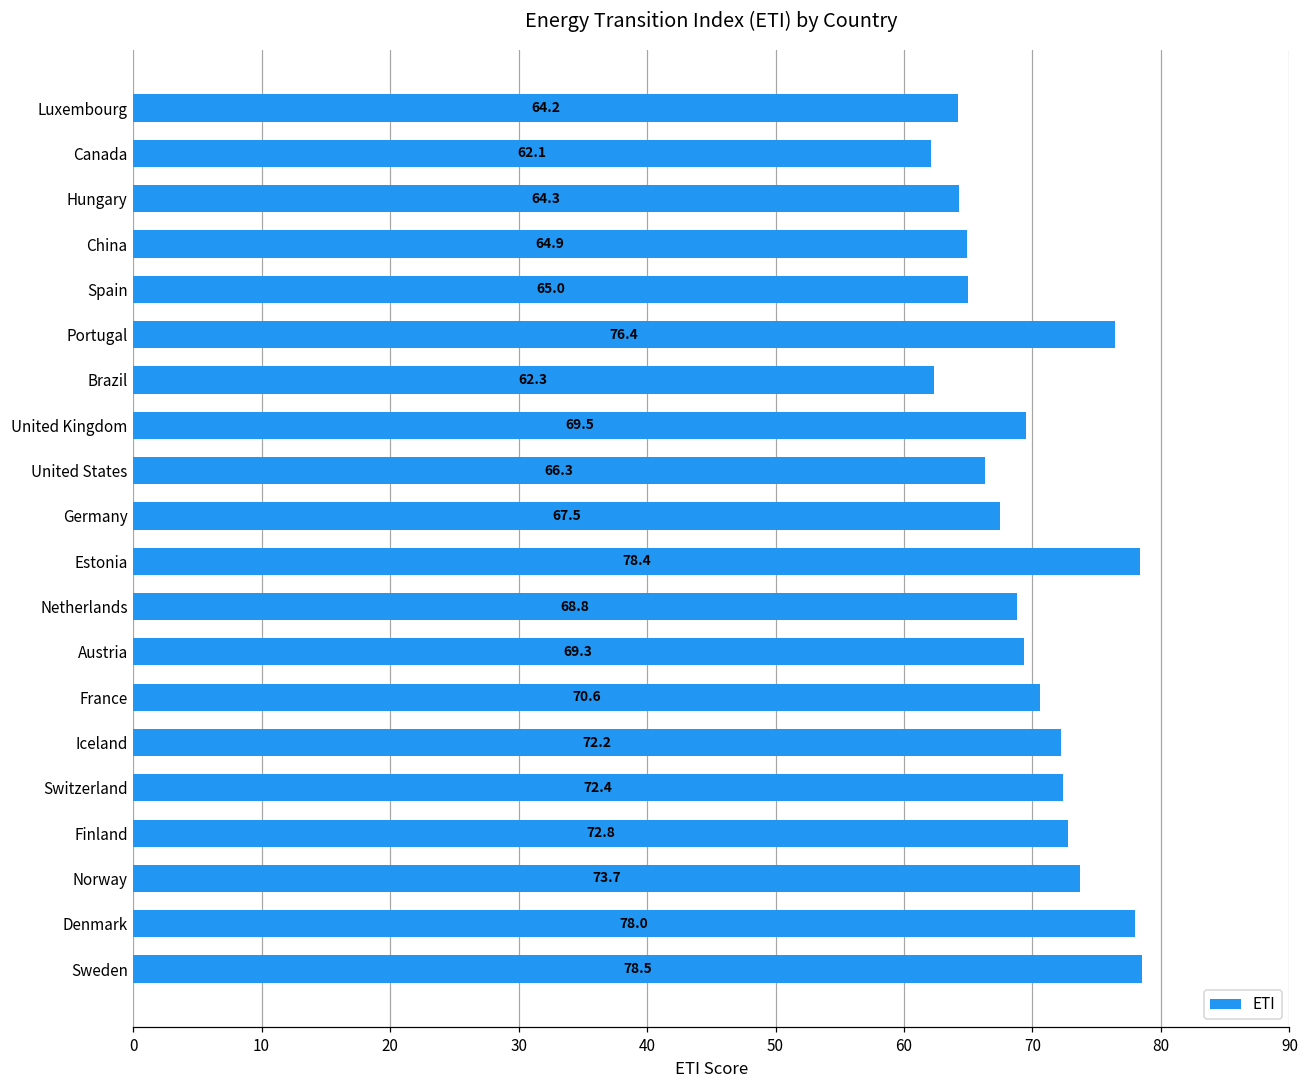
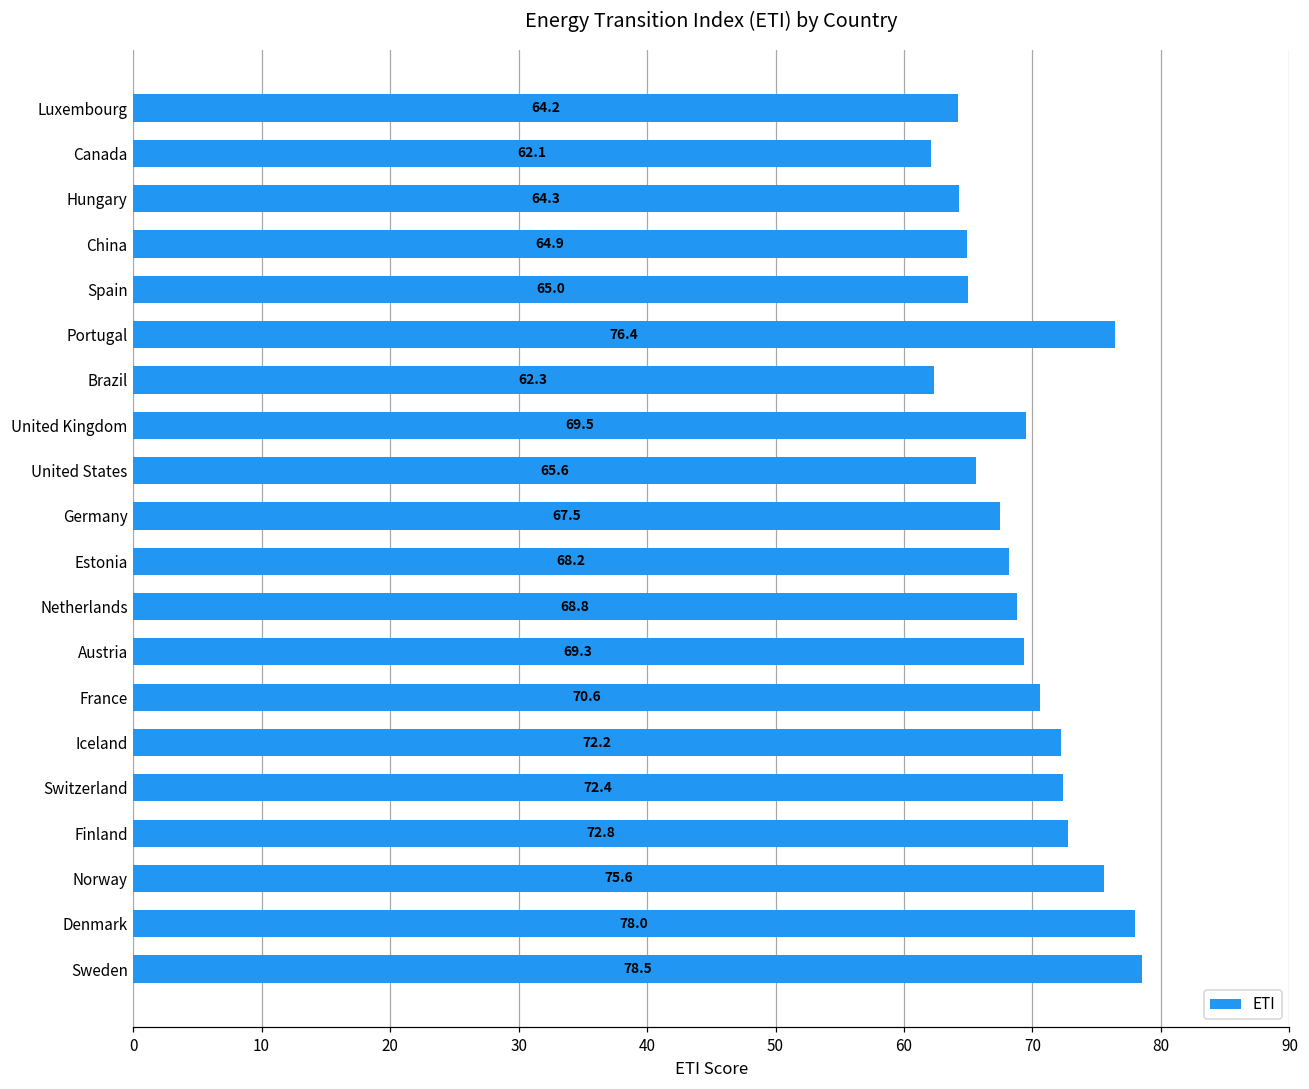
United States: 66.3 -> 65.6
Estonia: 78.4 -> 68.2
Norway: 73.7 -> 75.6
